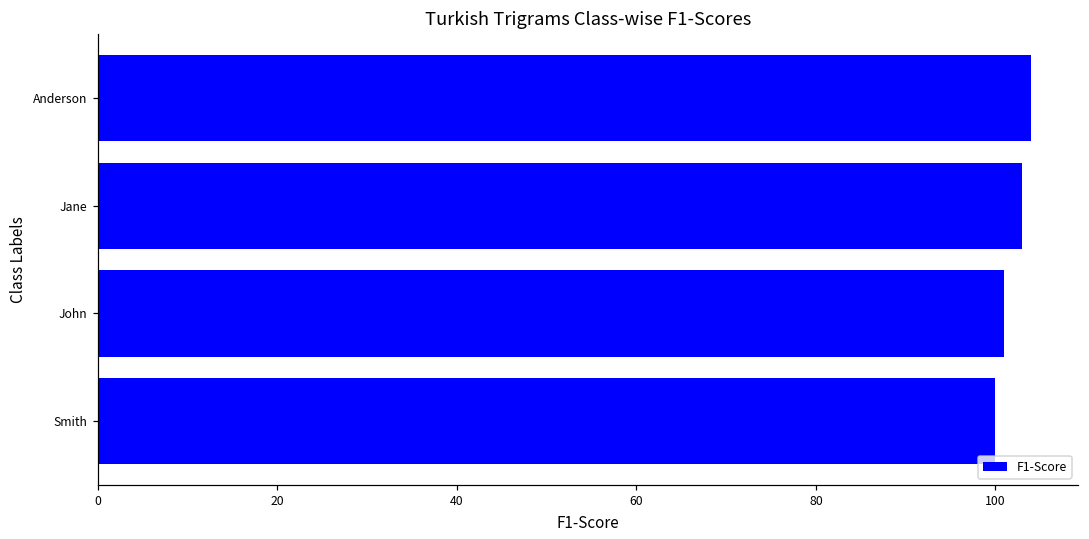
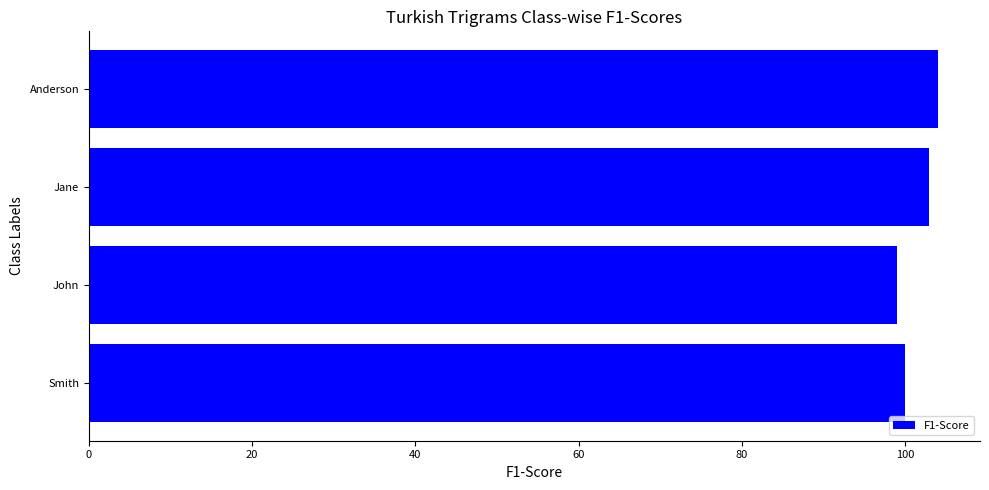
John: 101 -> 99
